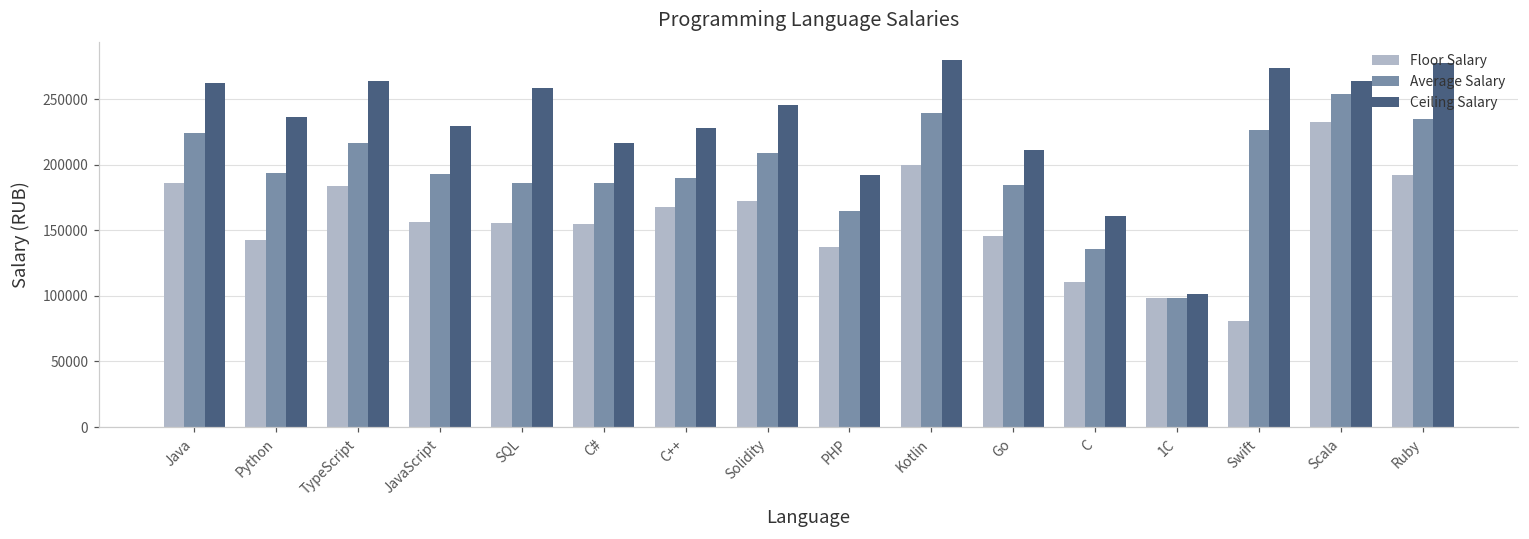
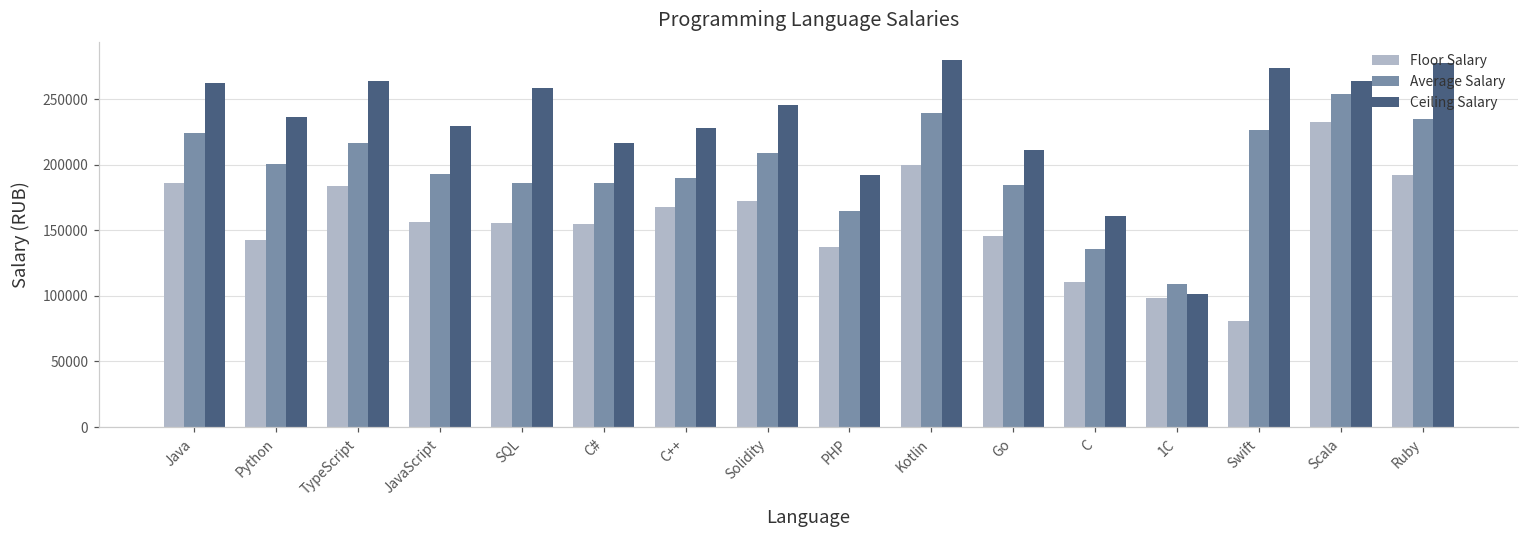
Average Salary, Python: 193000 -> 200000
Average Salary, 1С: 98000 -> 109000
